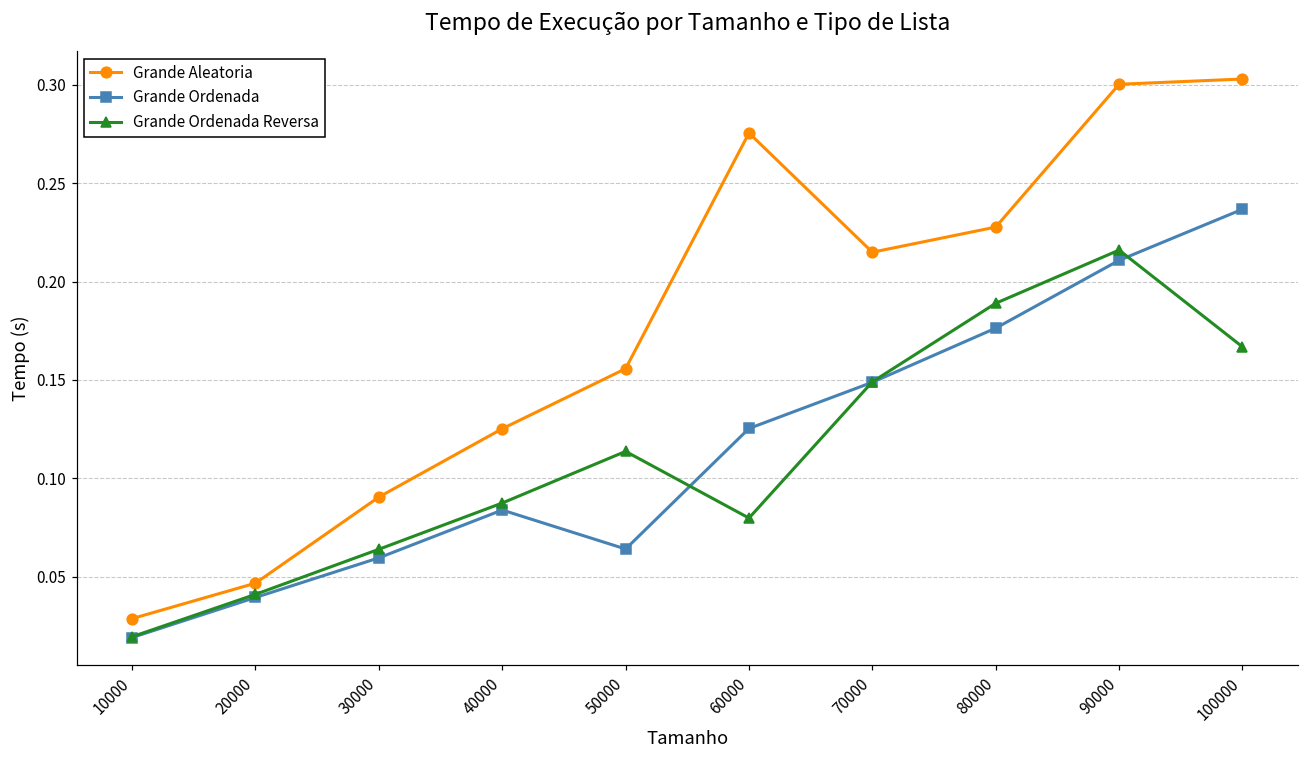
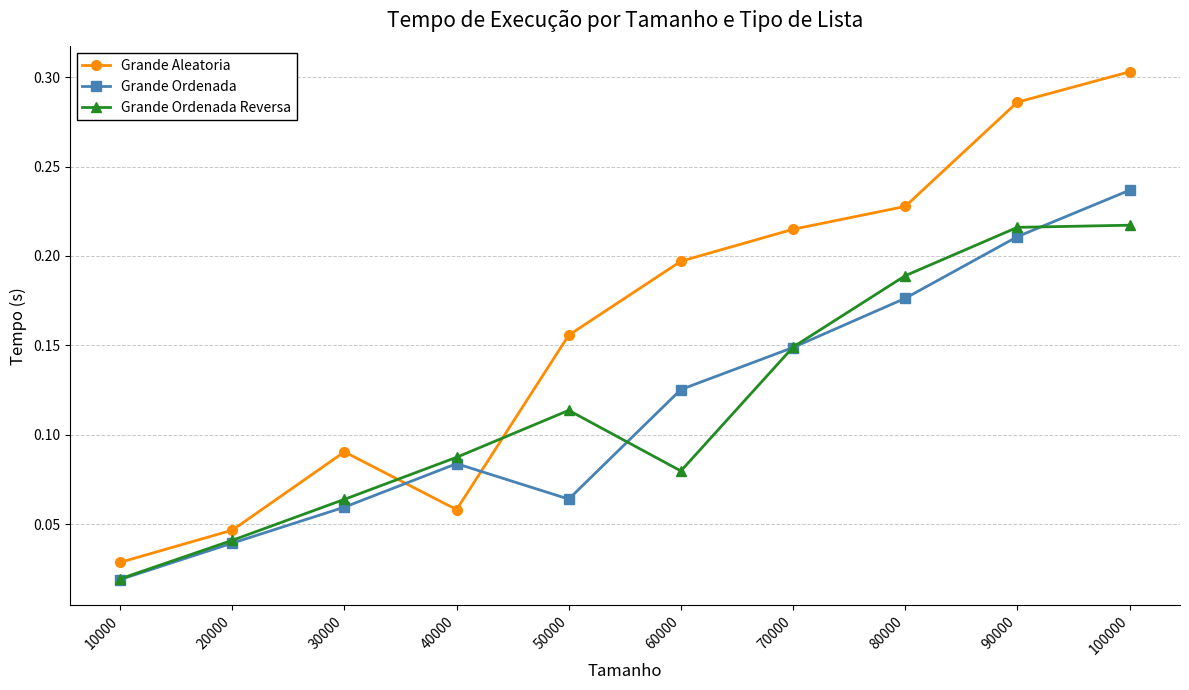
Grande Aleatoria, 40000: 0.125 -> 0.058
Grande Aleatoria, 60000: 0.276 -> 0.197
Grande Aleatoria, 90000: 0.300 -> 0.286
Grande Ordenada Reversa, 100000: 0.167 -> 0.217
